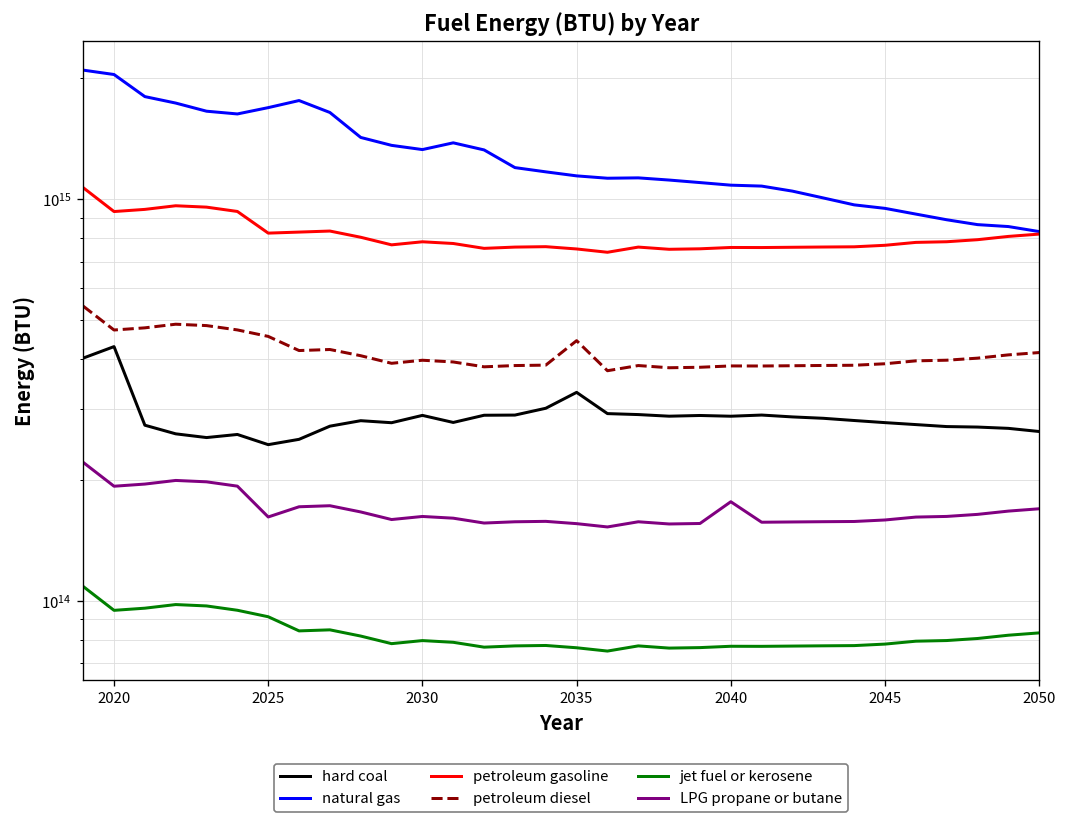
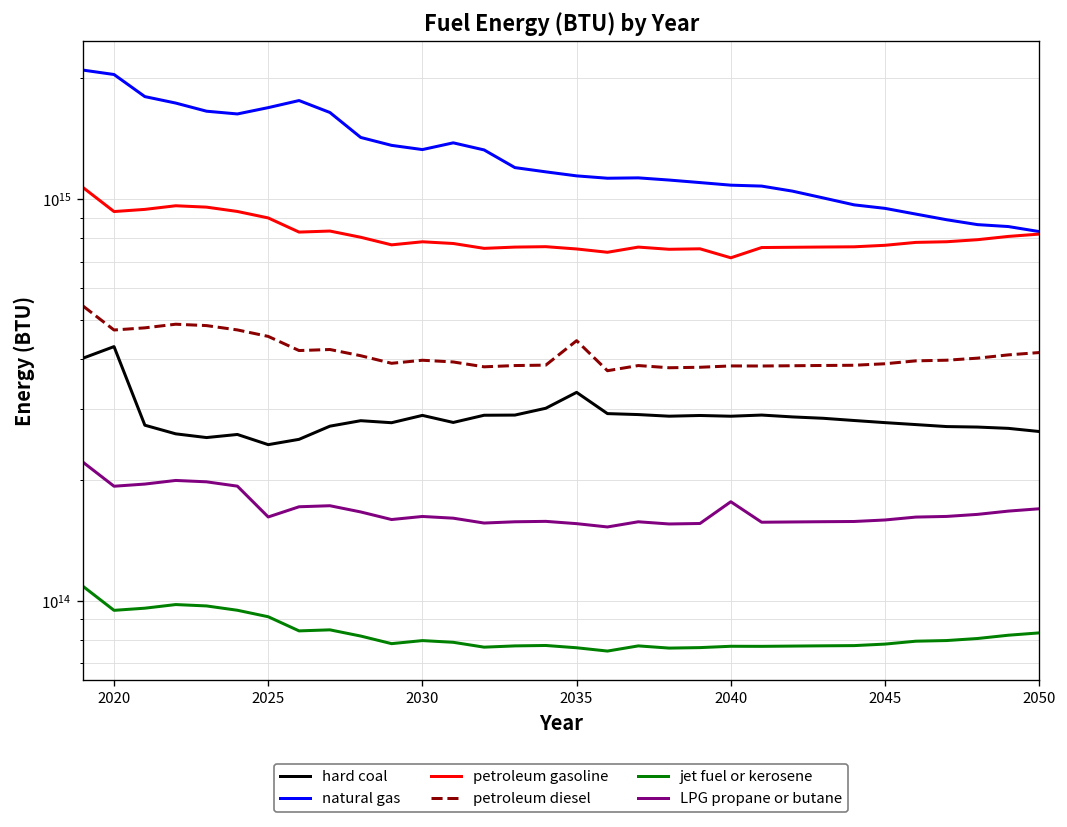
petroleum gasoline, 2025: 820000000000000 -> 900000000000000
petroleum gasoline, 2040: 760000000000000 -> 720000000000000
